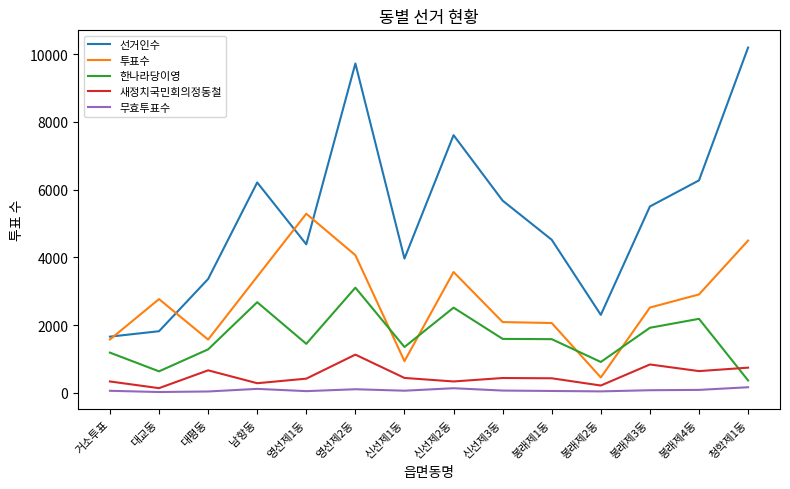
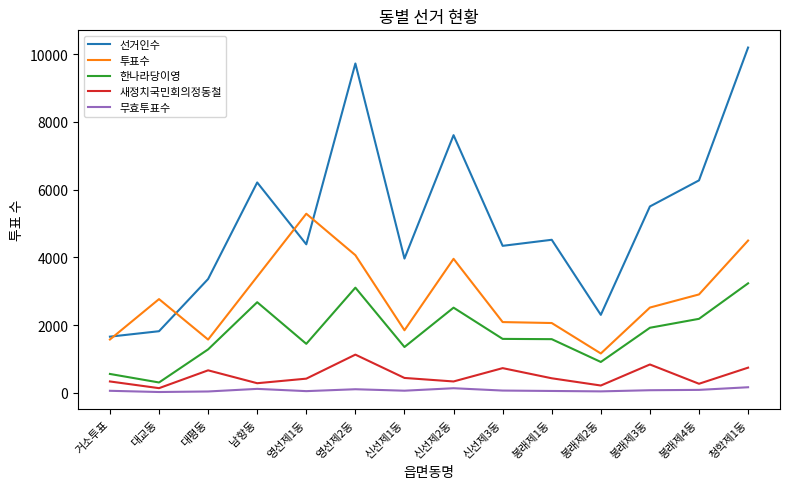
한나라당이영, 거소투표: 1200 -> 600
한나라당이영, 대교동: 600 -> 300
투표수, 신선제1동: 900 -> 1800
투표수, 신선제2동: 3600 -> 4000
선거인수, 신선제3동: 5700 -> 4300
새정치국민회의정동철, 신선제3동: 400 -> 700
투표수, 봉래제2동: 500 -> 1200
새정치국민회의정동철, 봉래제4동: 600 -> 300
한나라당이영, 청학제1동: 400 -> 3200
